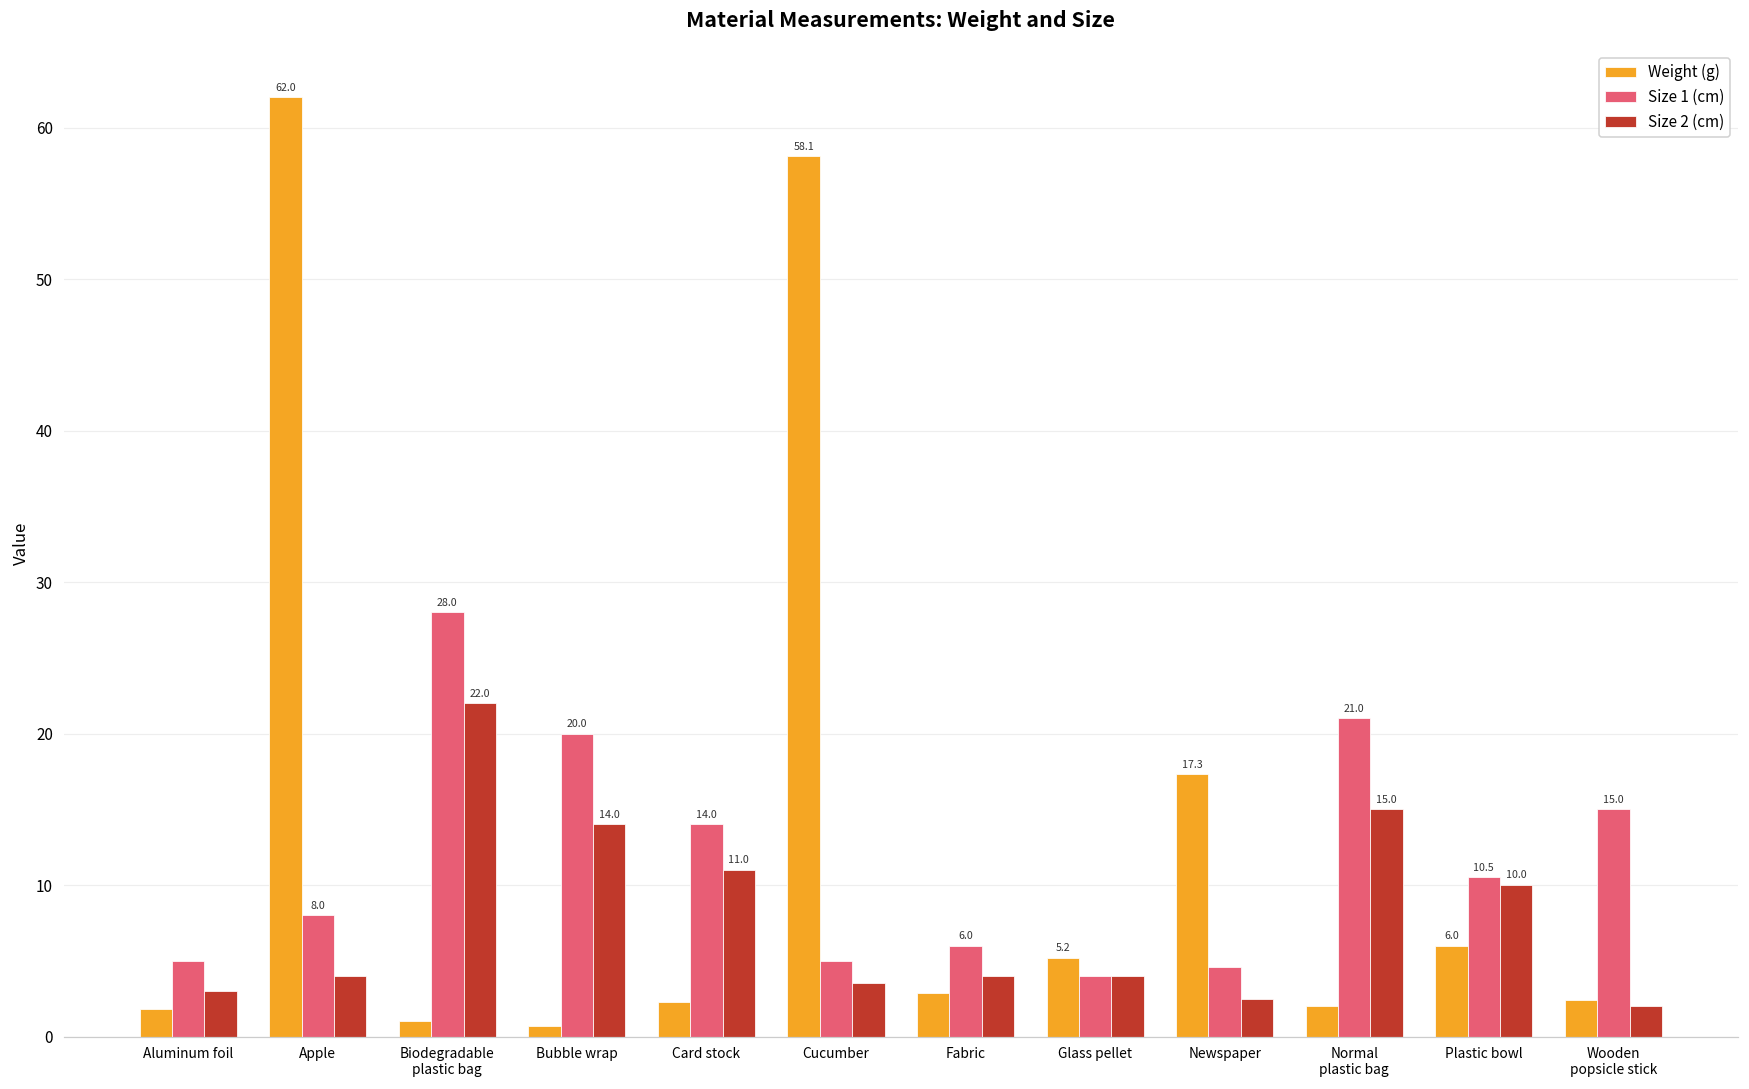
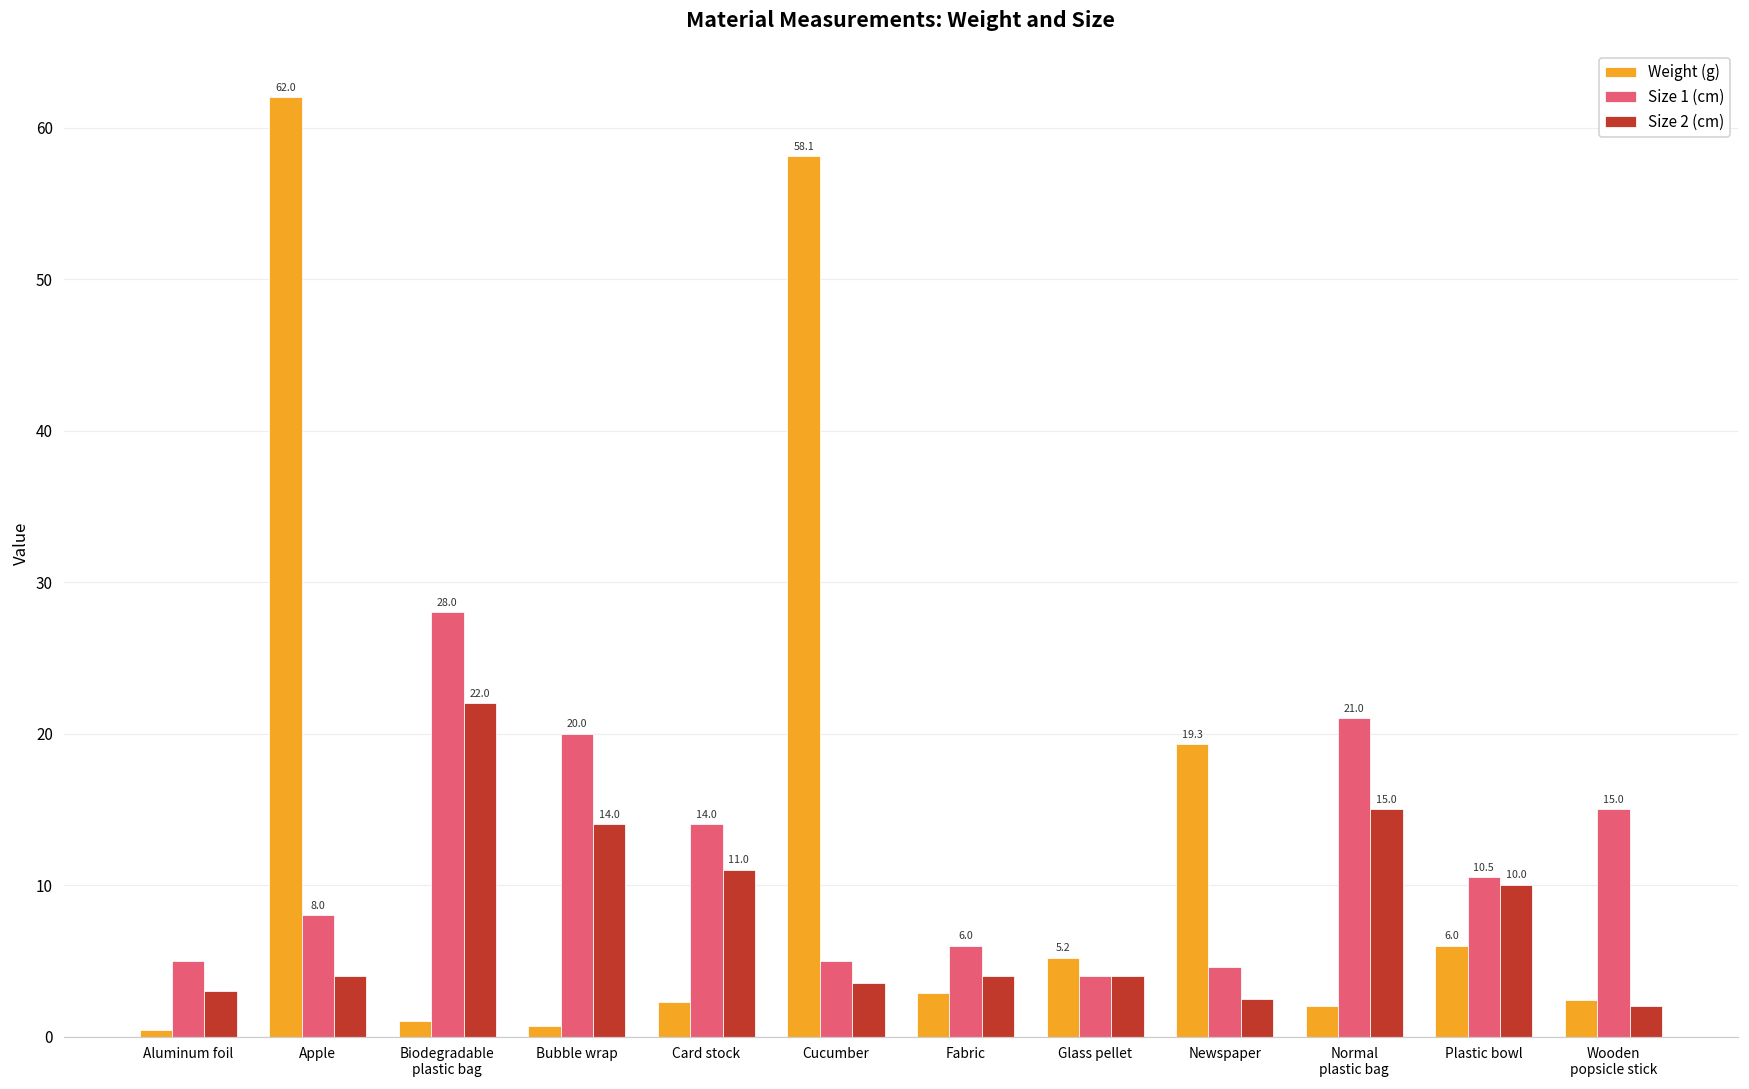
Weight (g), Aluminum foil: 1.8 -> 0.4
Weight (g), Newspaper: 17.3 -> 19.3
